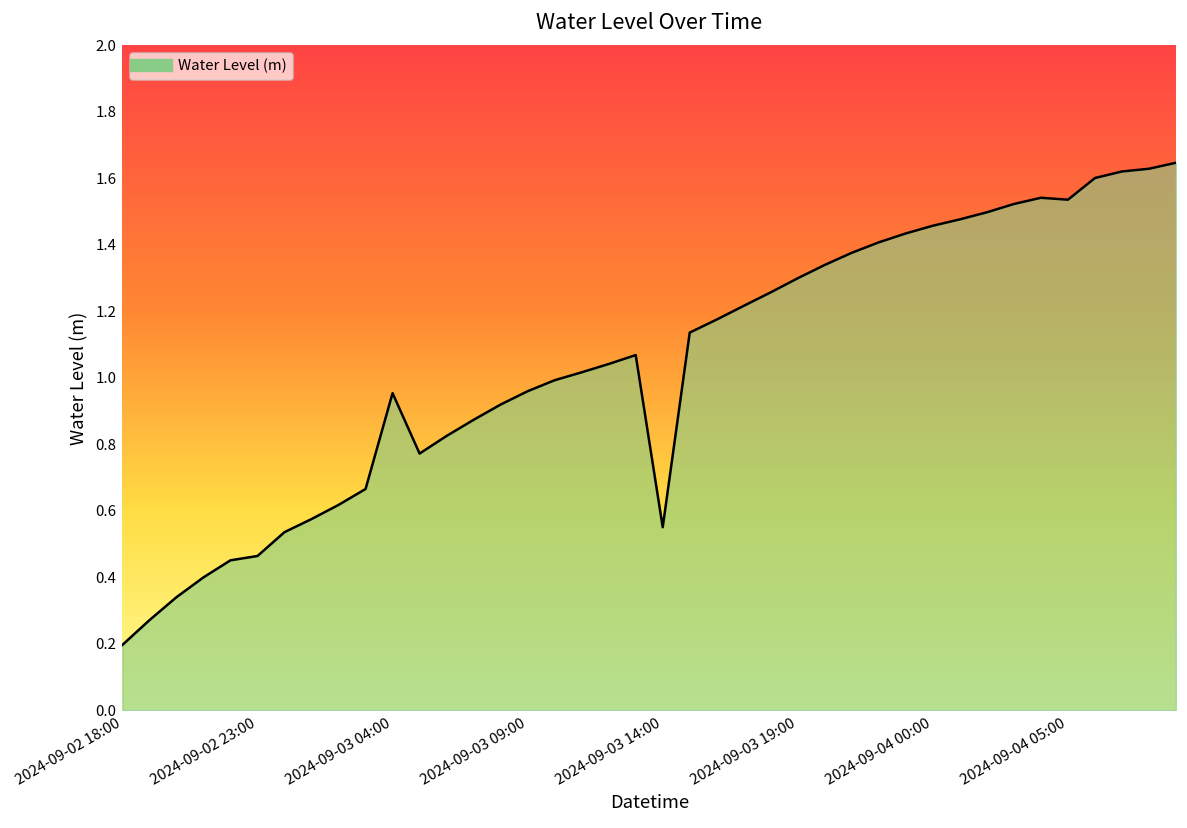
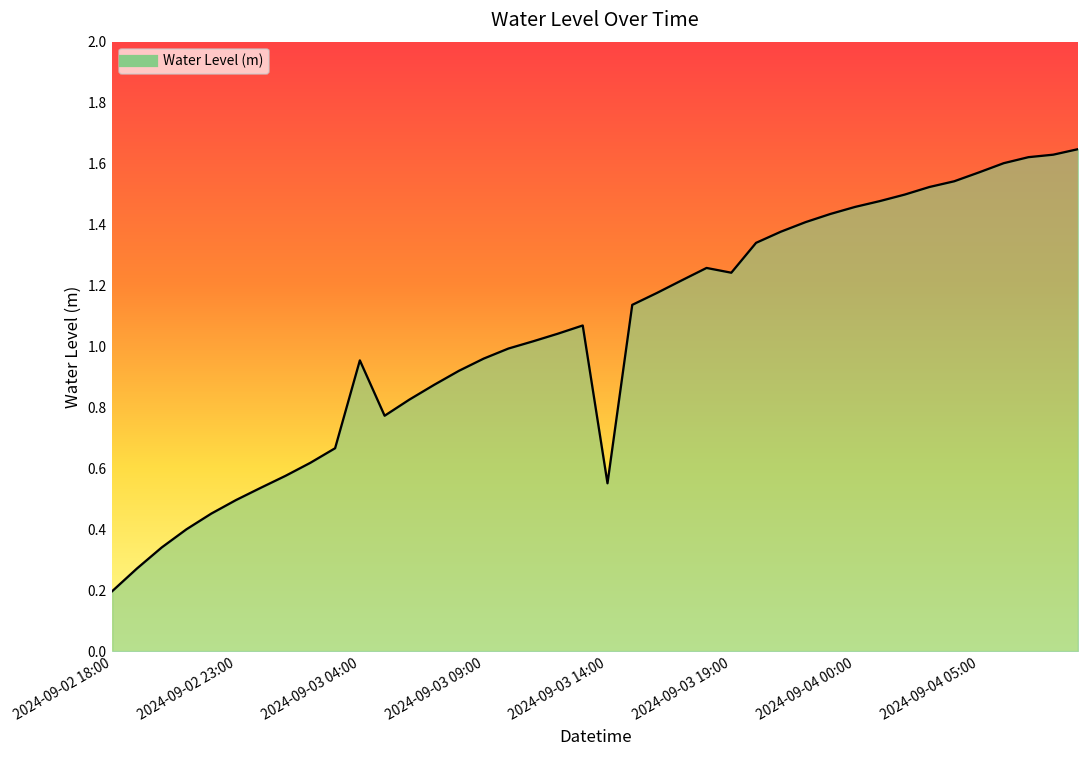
2024-09-02 23:00: 0.46 -> 0.50
2024-09-03 19:00: 1.30 -> 1.24
2024-09-04 05:00: 1.54 -> 1.57
